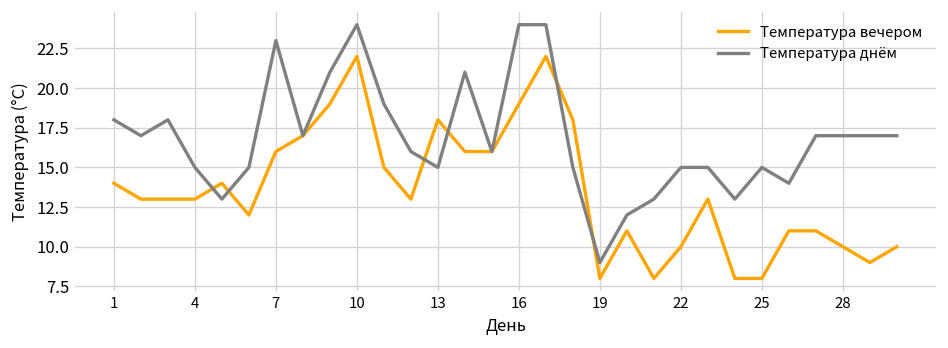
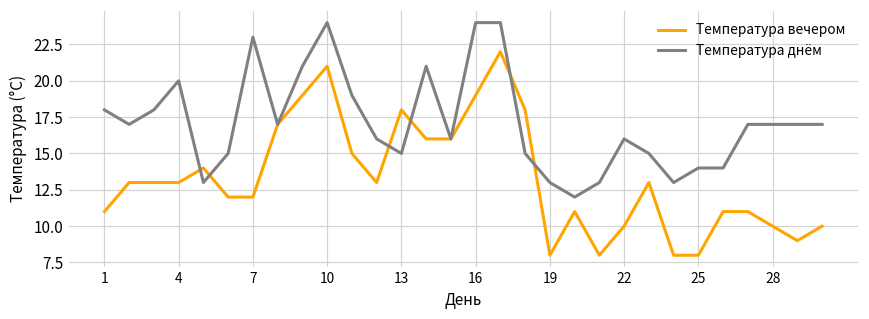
Температура вечером, 1: 14 -> 11
Температура днём, 4: 15 -> 20
Температура вечером, 7: 16 -> 12
Температура вечером, 10: 22 -> 21
Температура днём, 19: 9 -> 13
Температура днём, 22: 15 -> 16
Температура днём, 25: 15 -> 14
